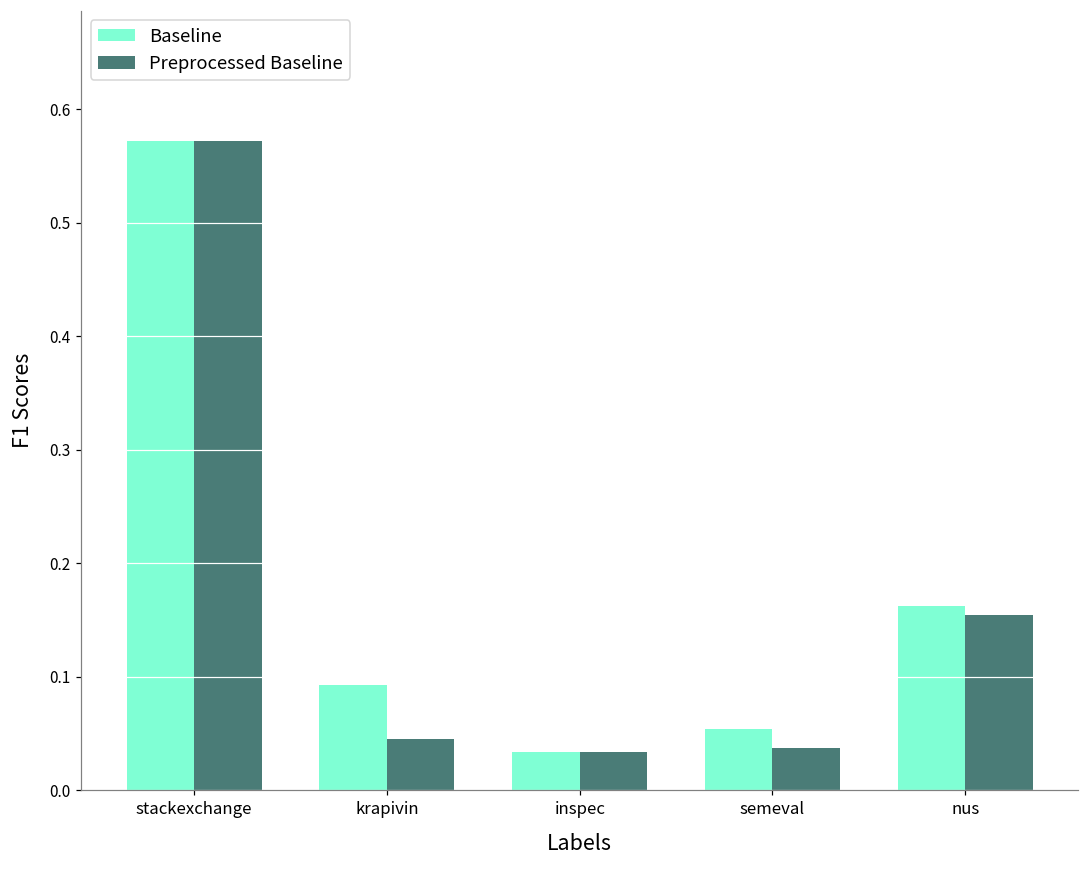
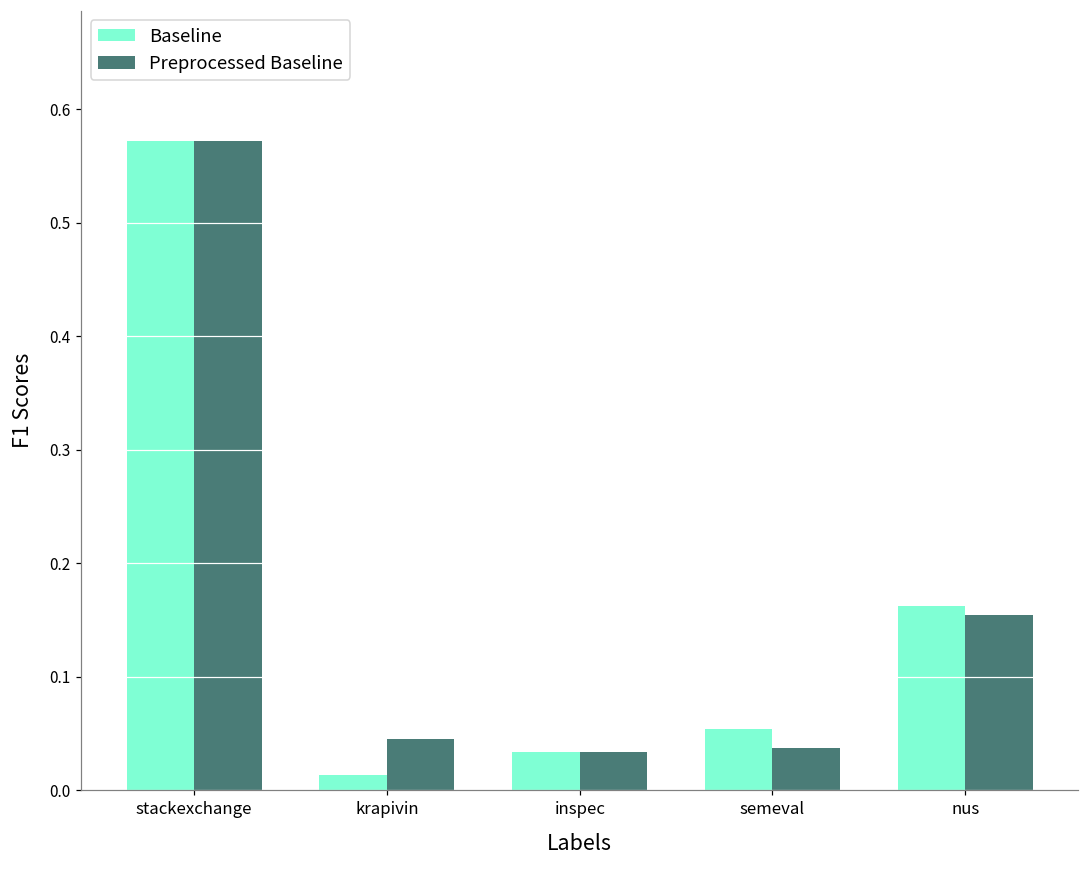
Baseline, krapivin: 0.093 -> 0.013
